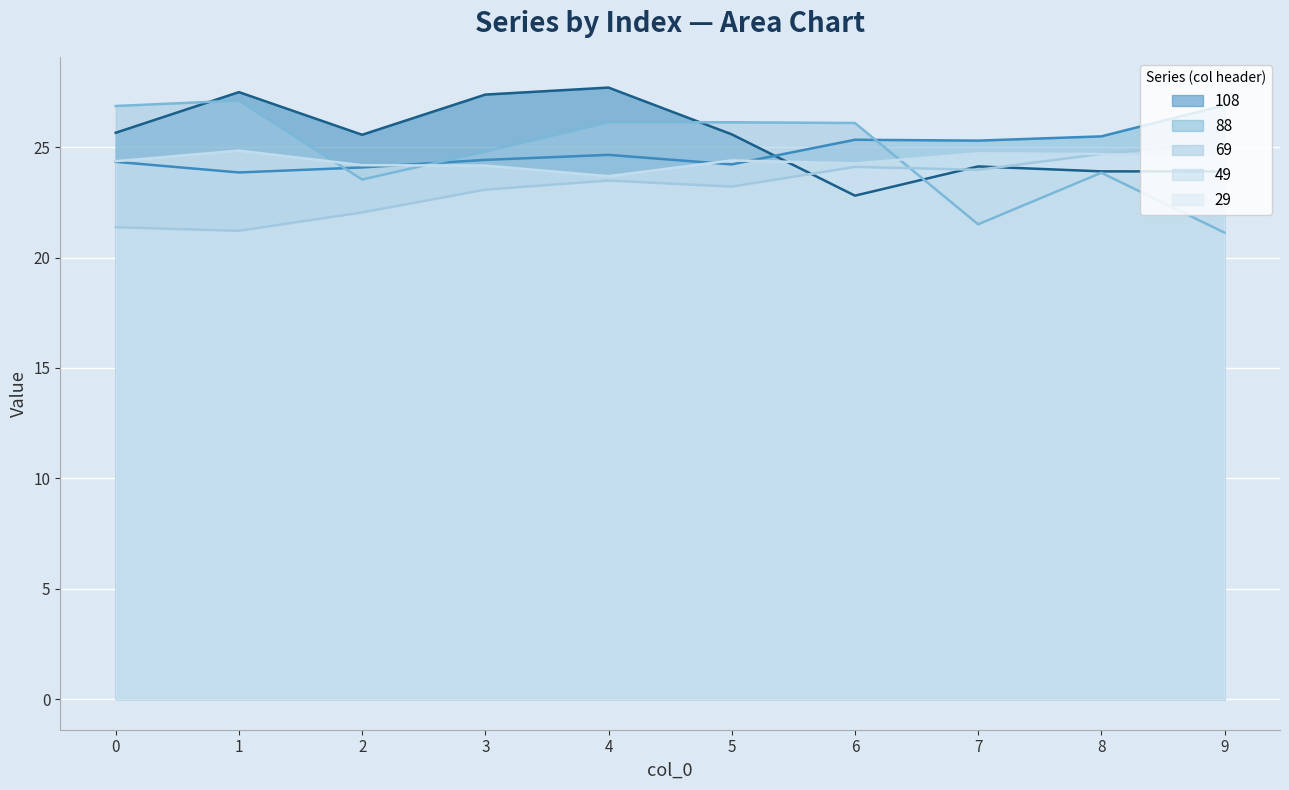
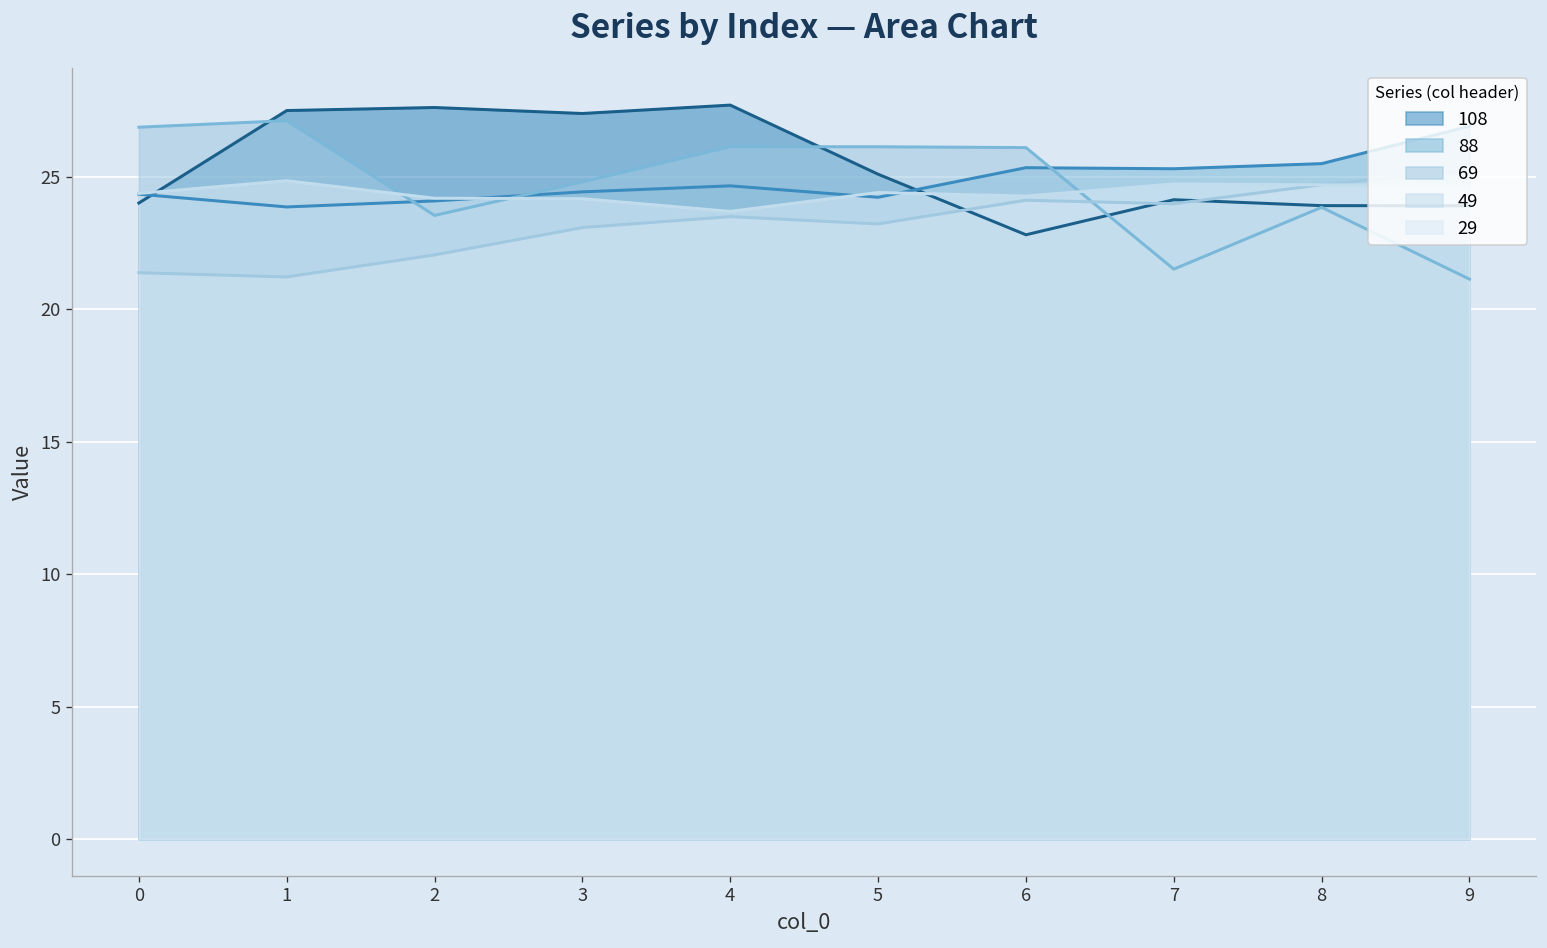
108, 0: 25.7 -> 24.0
108, 2: 25.6 -> 27.6
108, 5: 25.6 -> 25.1
